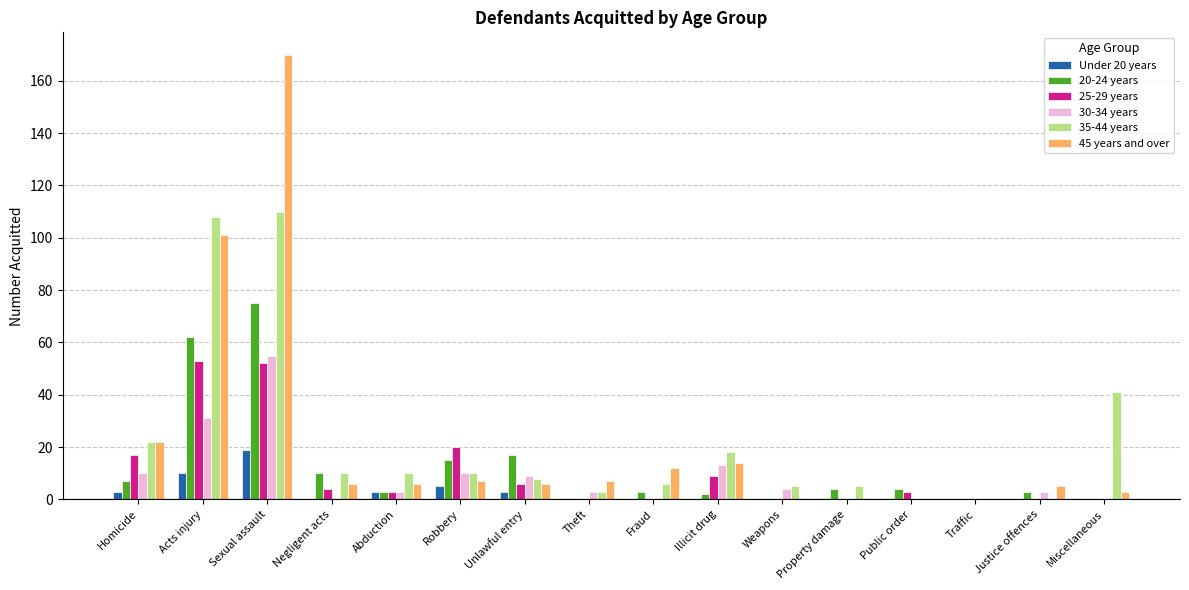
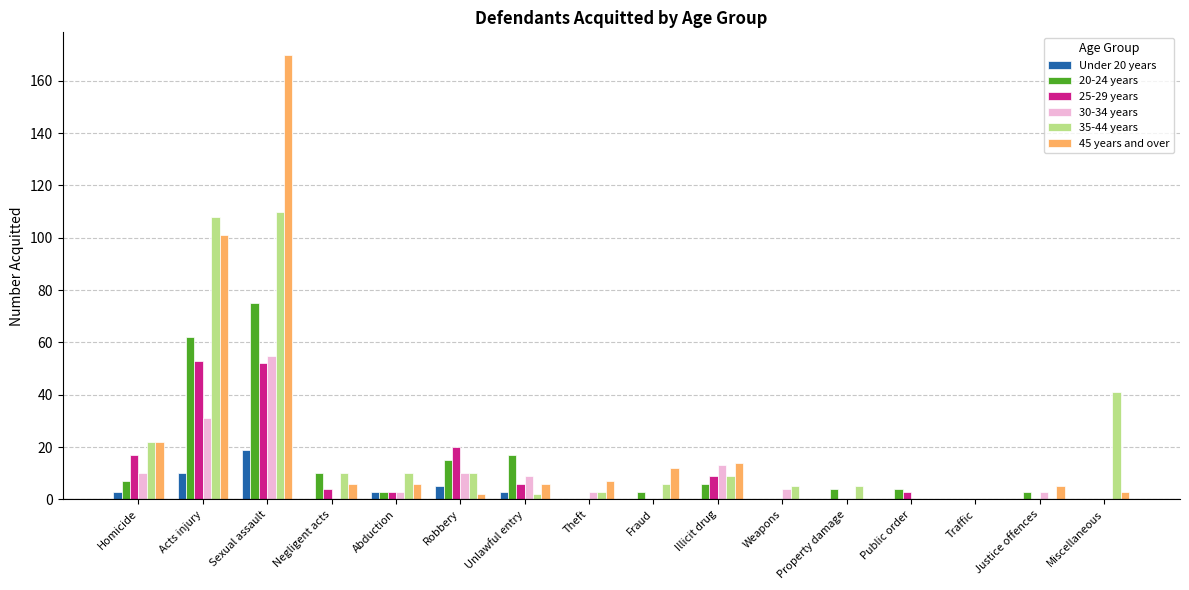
45 years and over, Robbery: 7 -> 2
35-44 years, Unlawful entry: 8 -> 2
20-24 years, Illicit drug: 2 -> 6
35-44 years, Illicit drug: 18 -> 9
